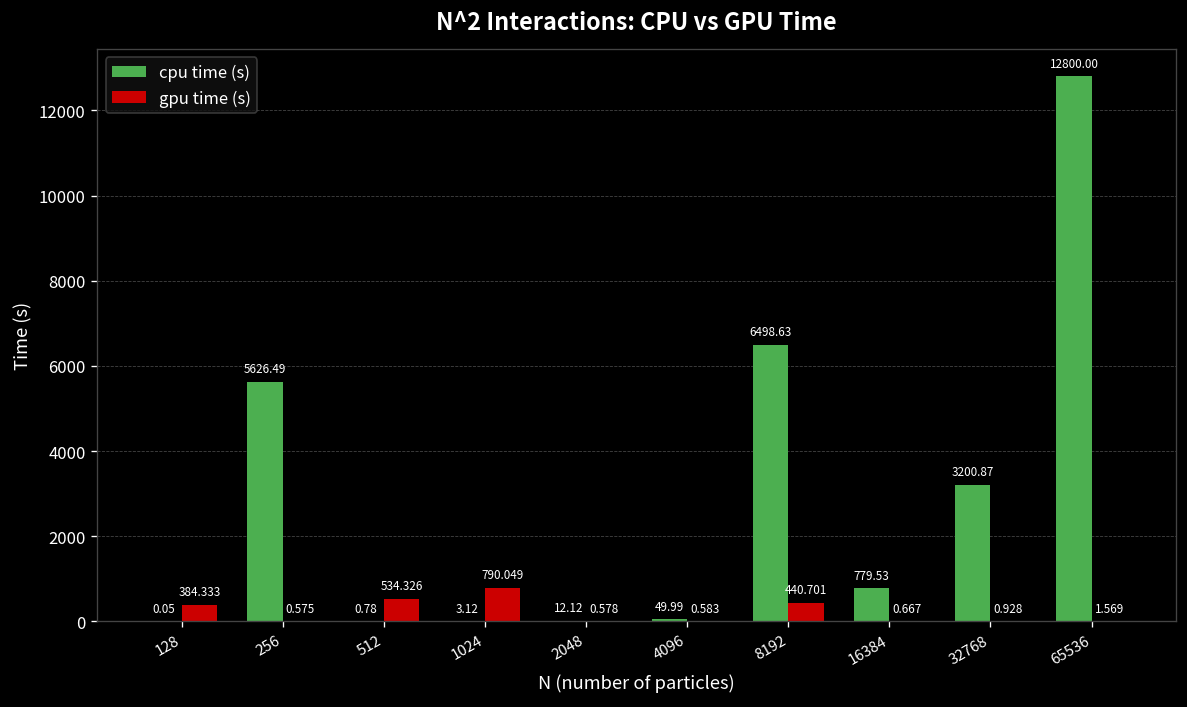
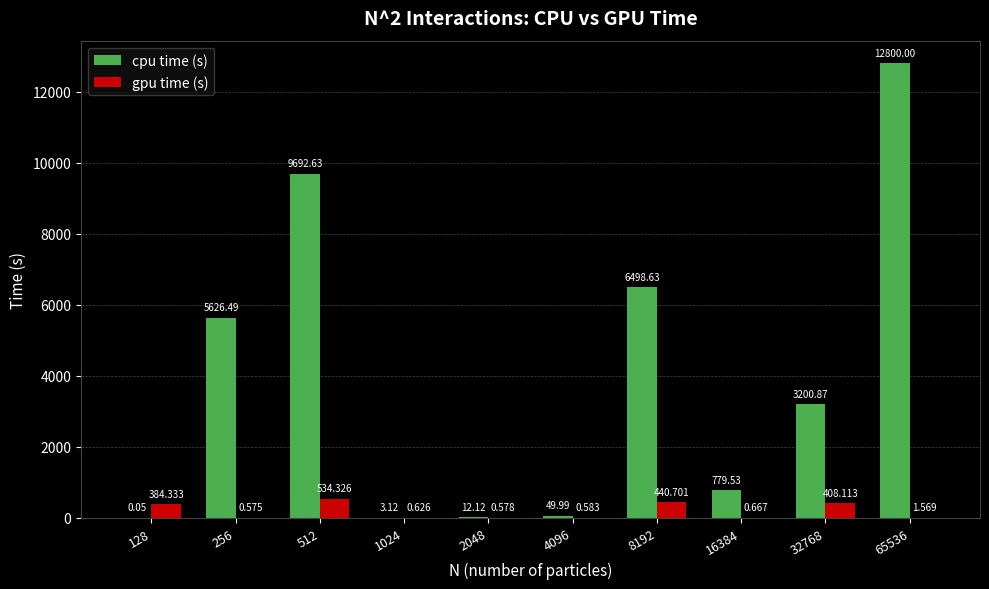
cpu time (s), 512: 0.78 -> 9692.63
gpu time (s), 1024: 790.049 -> 0.626
gpu time (s), 32768: 0.928 -> 408.113
